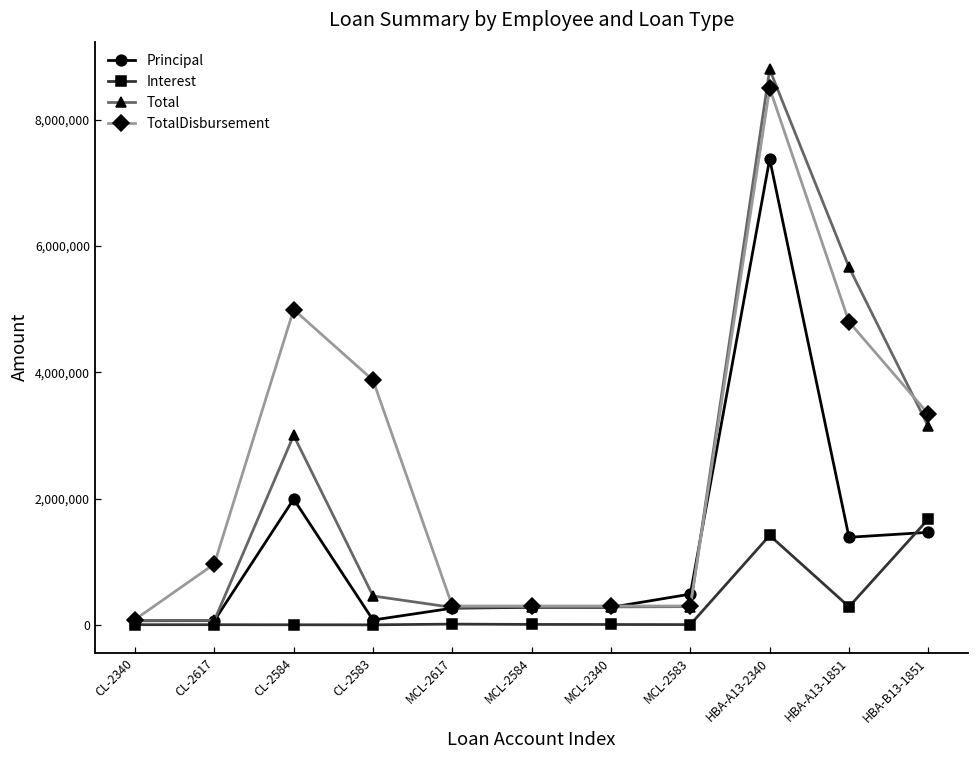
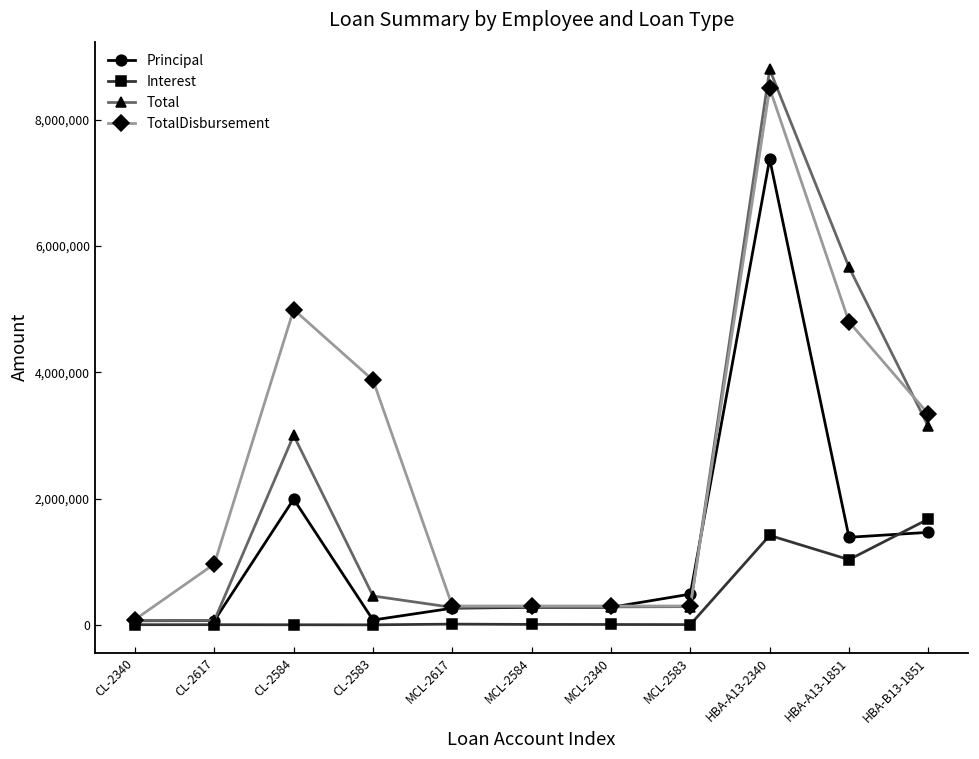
Interest, HBA-A13-1851: 300,000 -> 1,000,000
